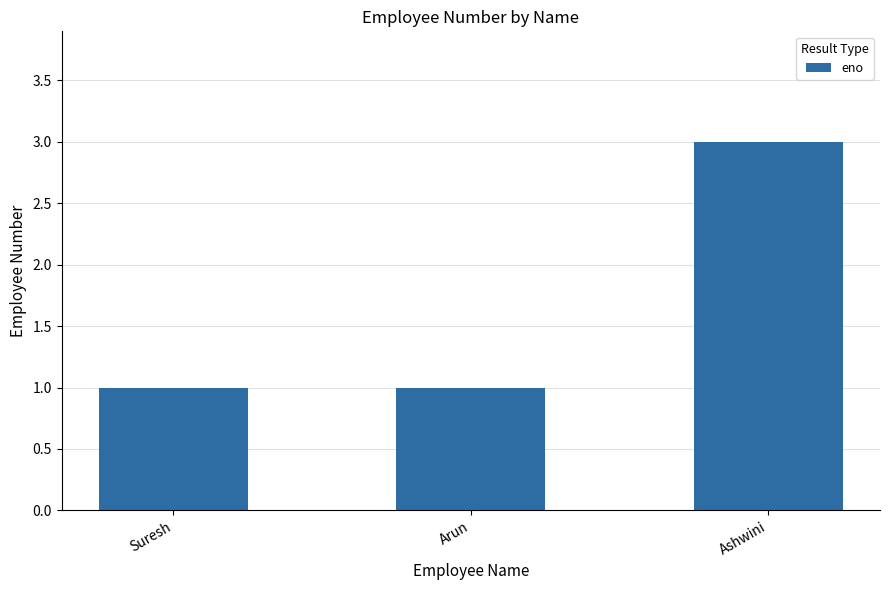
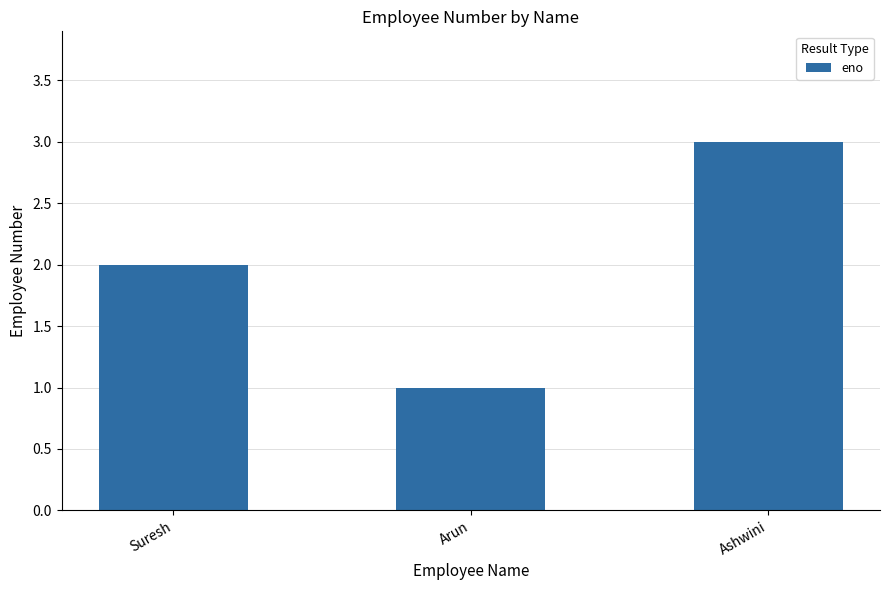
Suresh: 1 -> 2
